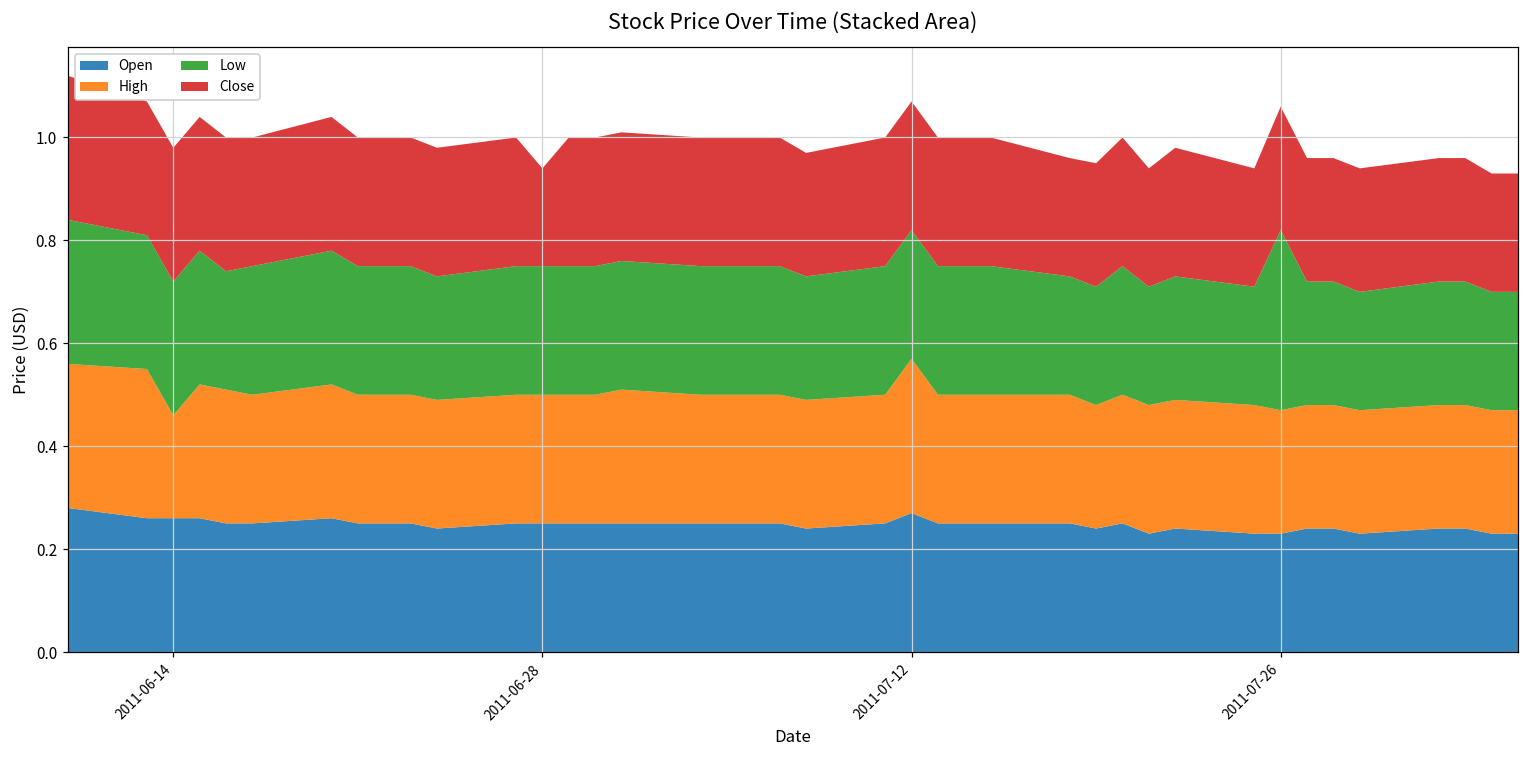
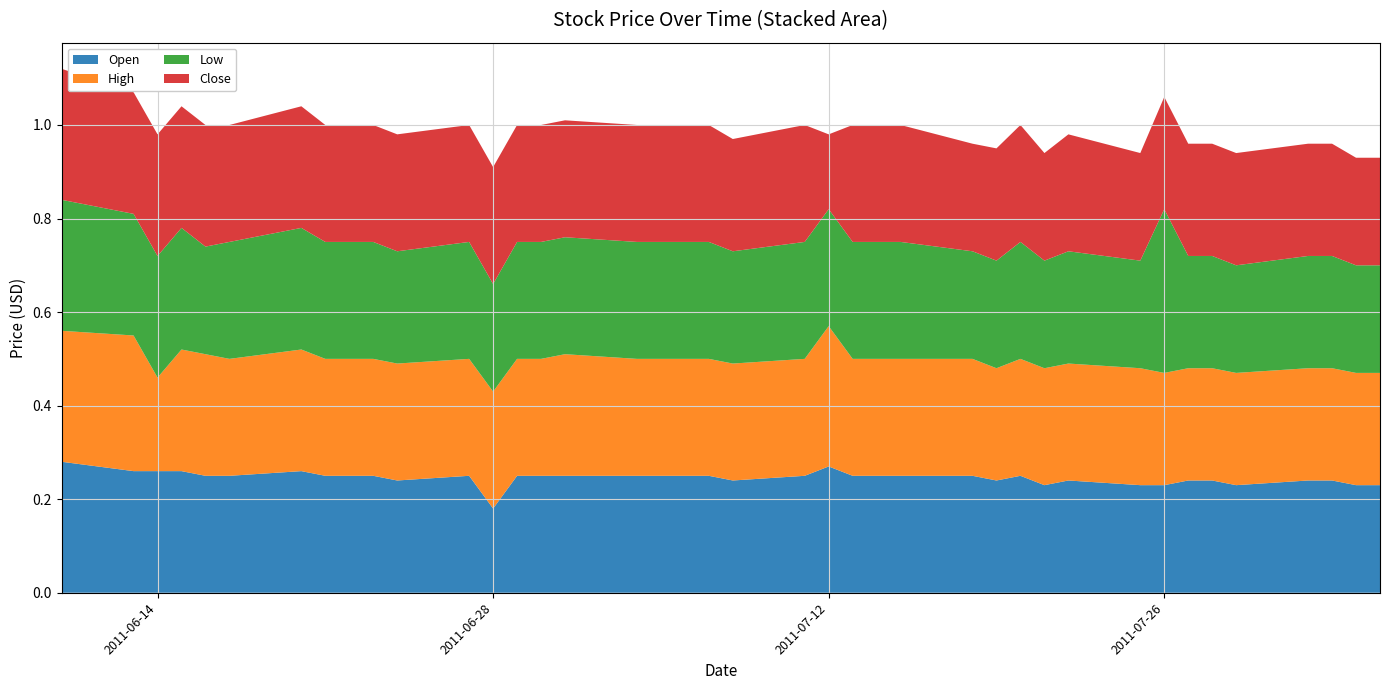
Open, 2011-06-28: 0.25 -> 0.18
Low, 2011-06-28: 0.25 -> 0.23
Close, 2011-06-28: 0.19 -> 0.25
Close, 2011-07-12: 0.25 -> 0.16
